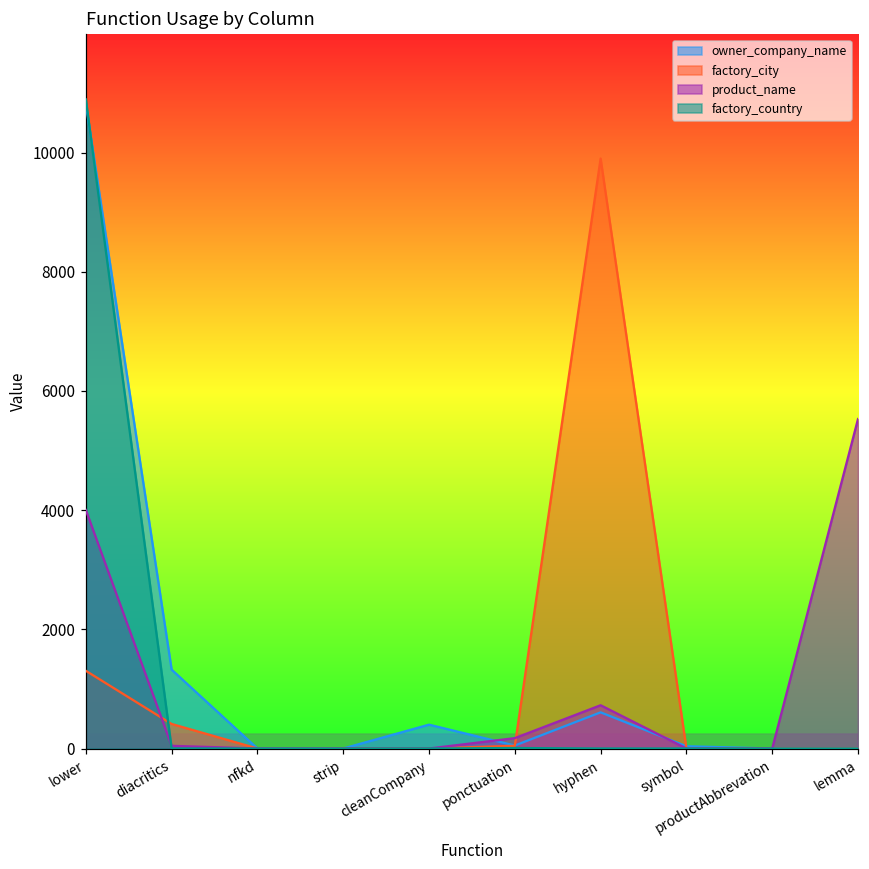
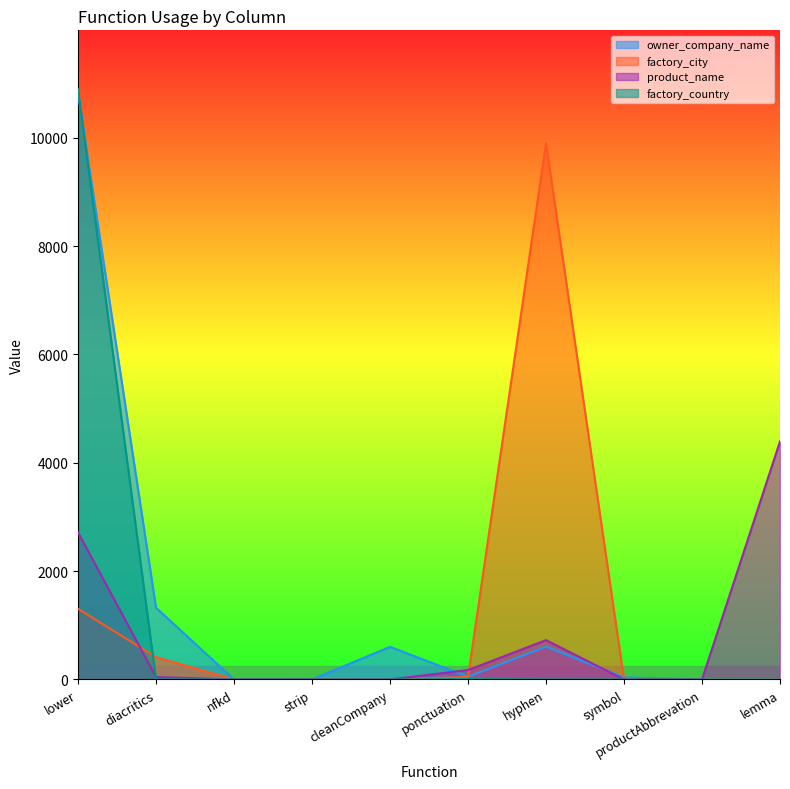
product_name, lower: 4000 -> 2700
owner_company_name, cleanCompany: 400 -> 600
product_name, lemma: 5500 -> 4400
